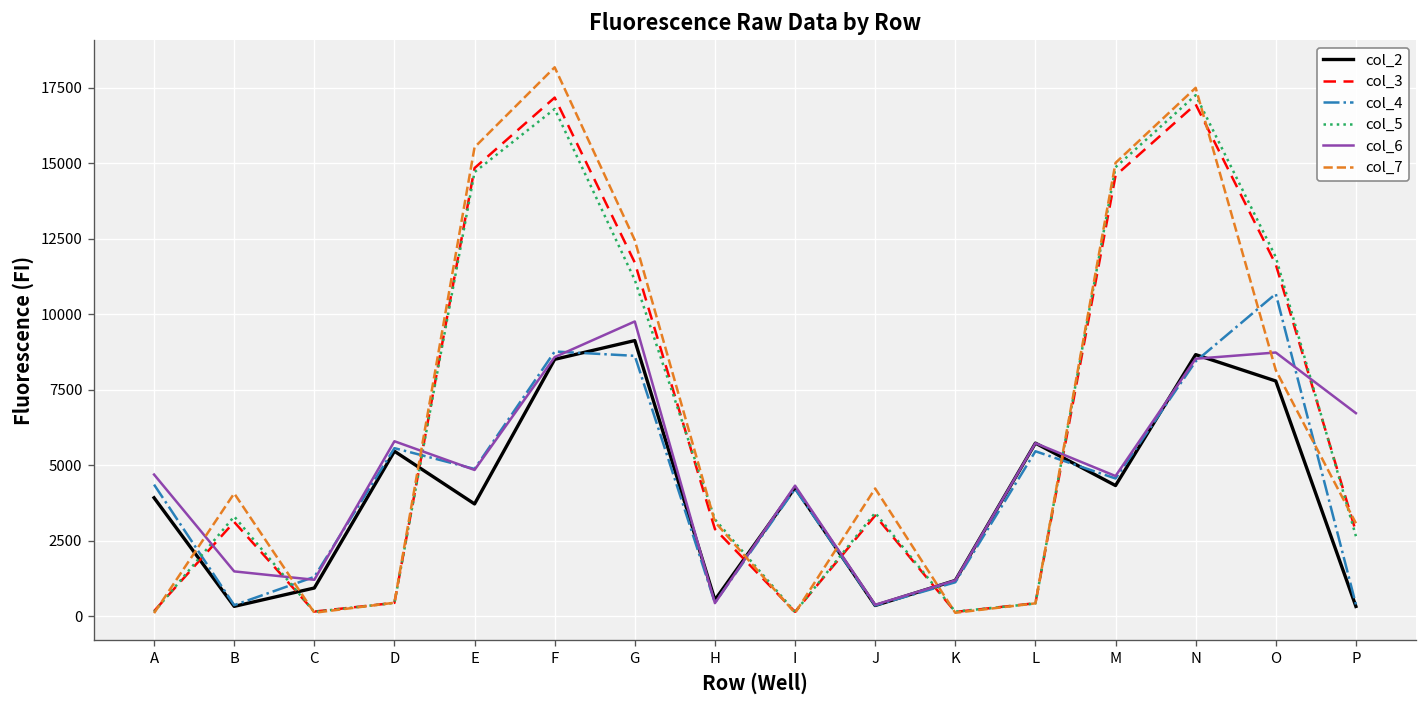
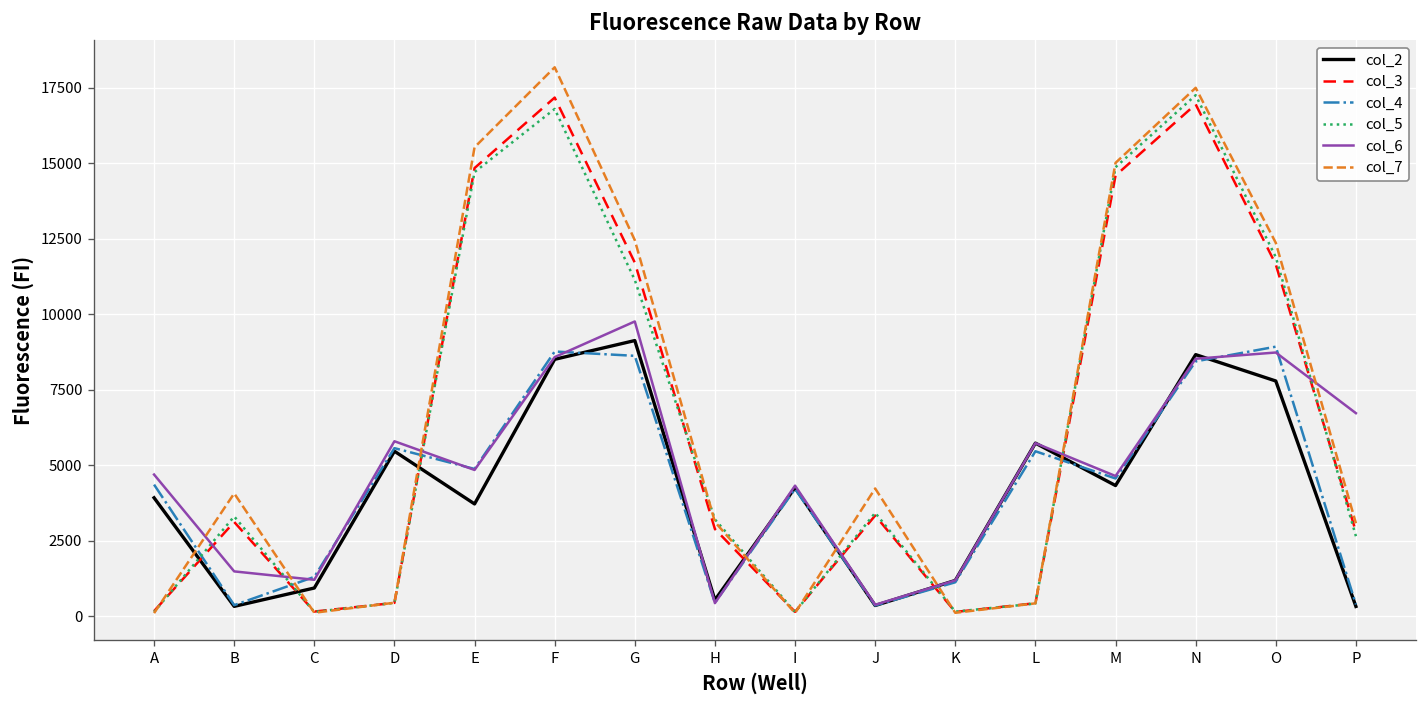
col_4, O: 10700 -> 8900
col_7, O: 8200 -> 12400
